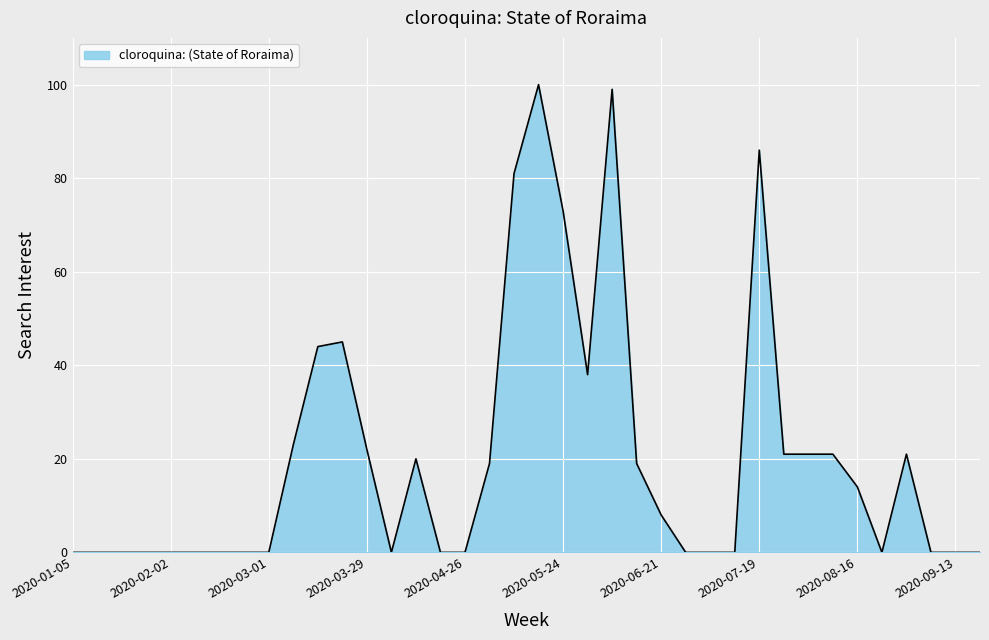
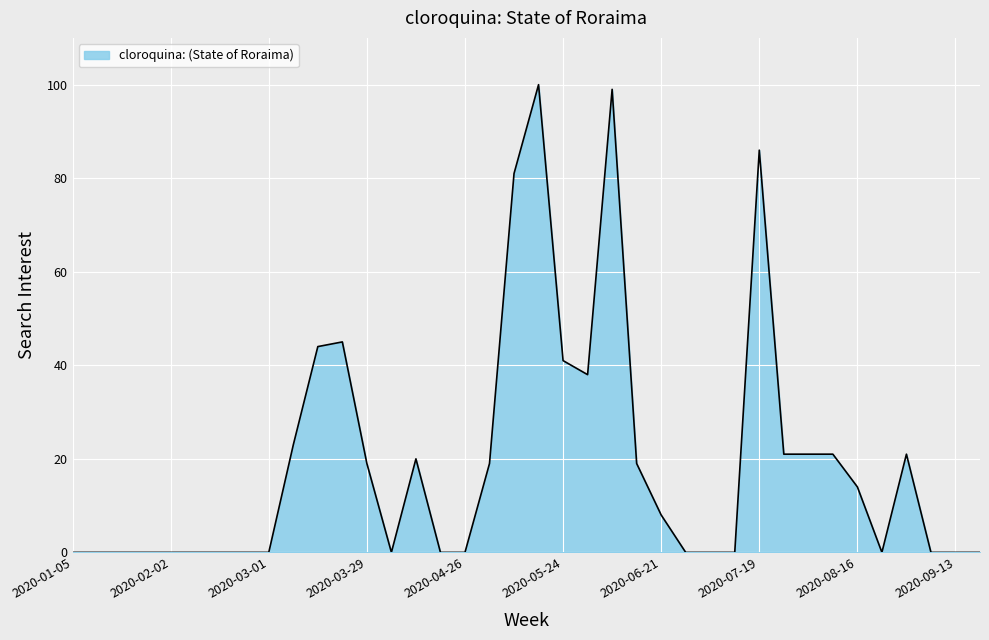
2020-03-29: 22 -> 19
2020-05-24: 73 -> 41
